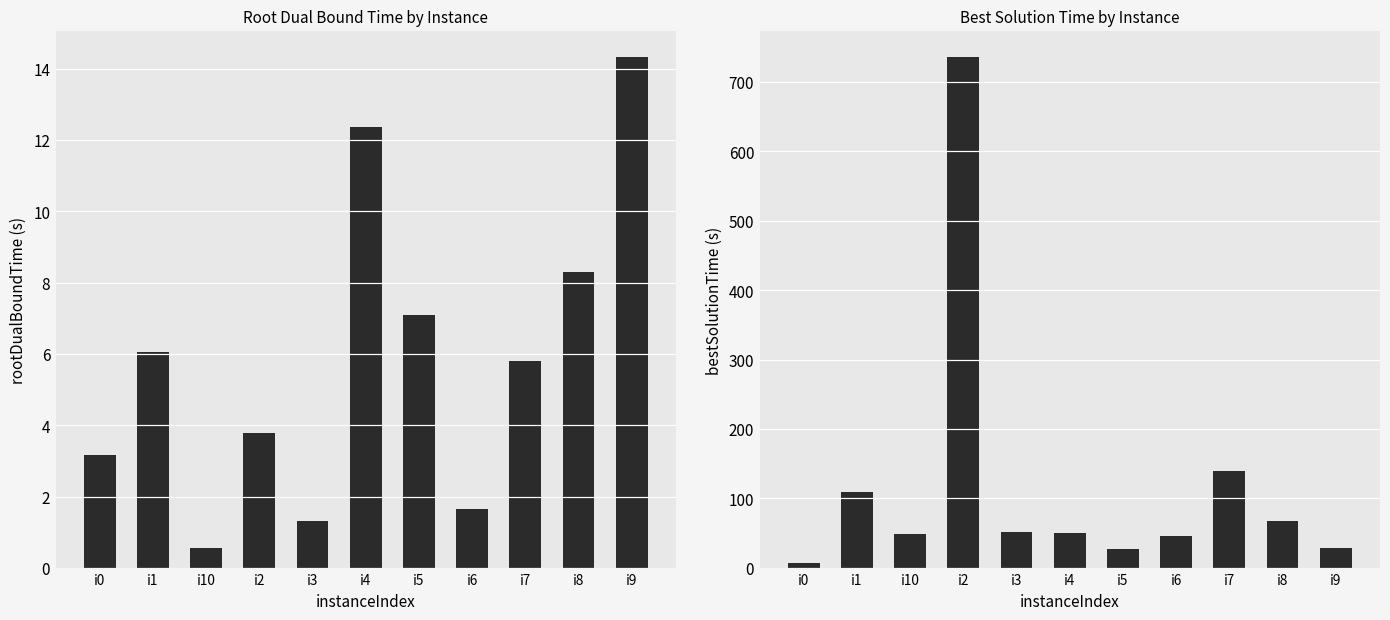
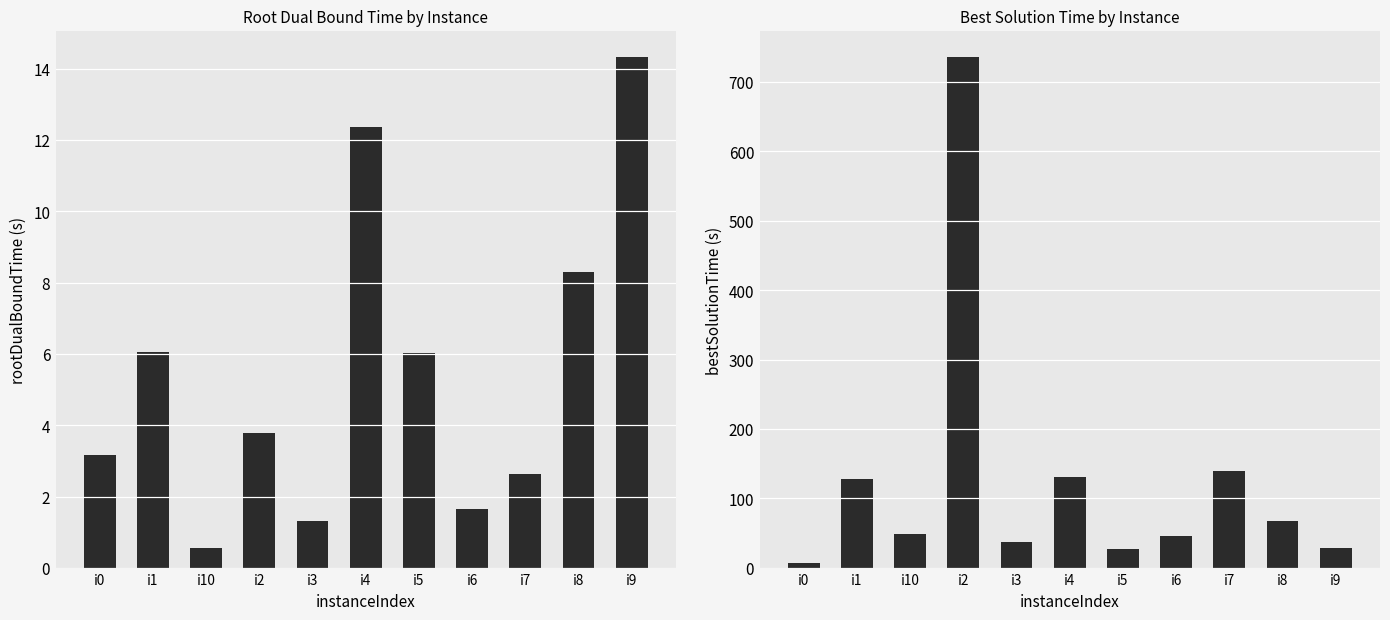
Root Dual Bound Time by Instance, i5: 7.1 -> 6.0
Root Dual Bound Time by Instance, i7: 5.8 -> 2.6
Best Solution Time by Instance, i1: 110 -> 130
Best Solution Time by Instance, i3: 50 -> 40
Best Solution Time by Instance, i4: 50 -> 130
